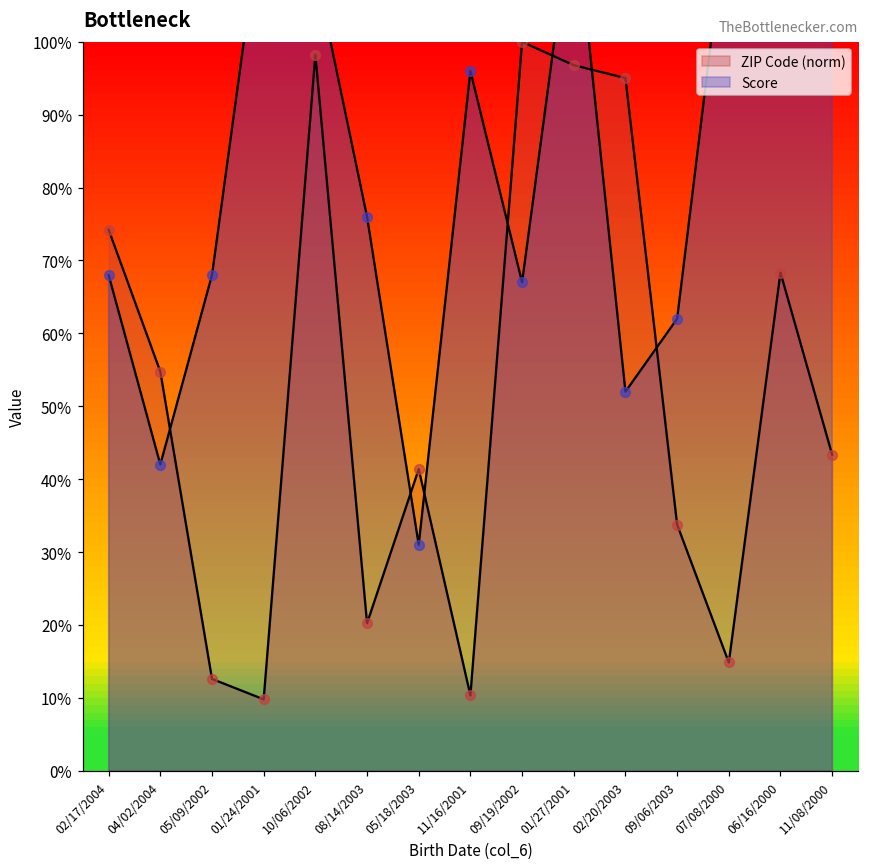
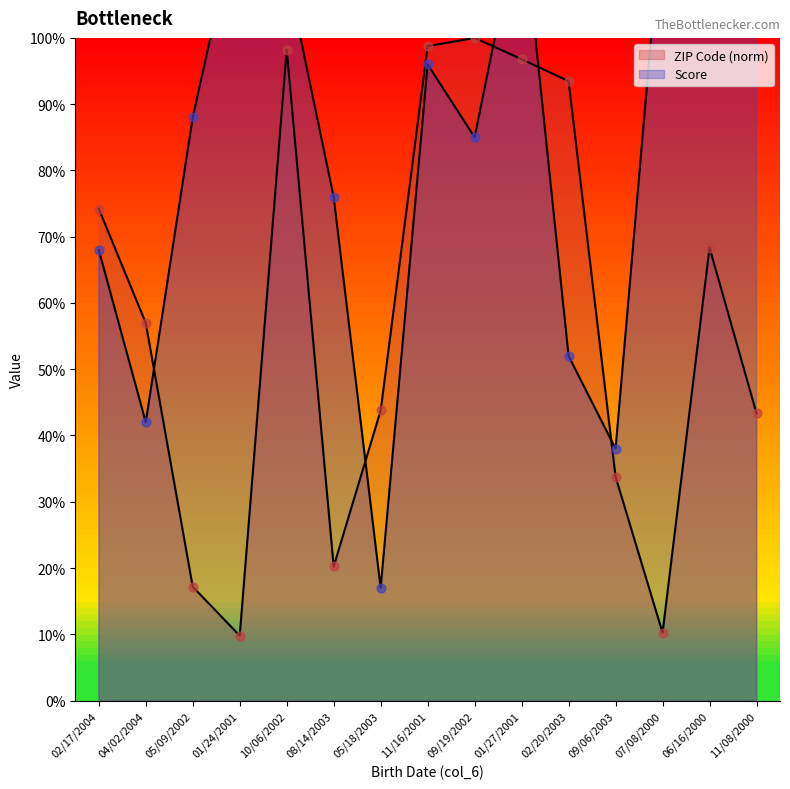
ZIP Code (norm), 04/02/2004: 55% -> 57%
ZIP Code (norm), 05/09/2002: 13% -> 17%
Score, 05/09/2002: 68% -> 88%
ZIP Code (norm), 05/18/2003: 41% -> 44%
Score, 05/18/2003: 31% -> 17%
ZIP Code (norm), 11/16/2001: 10% -> 99%
Score, 09/19/2002: 67% -> 85%
ZIP Code (norm), 02/20/2003: 95% -> 93%
Score, 09/06/2003: 62% -> 38%
ZIP Code (norm), 07/08/2000: 15% -> 10%
